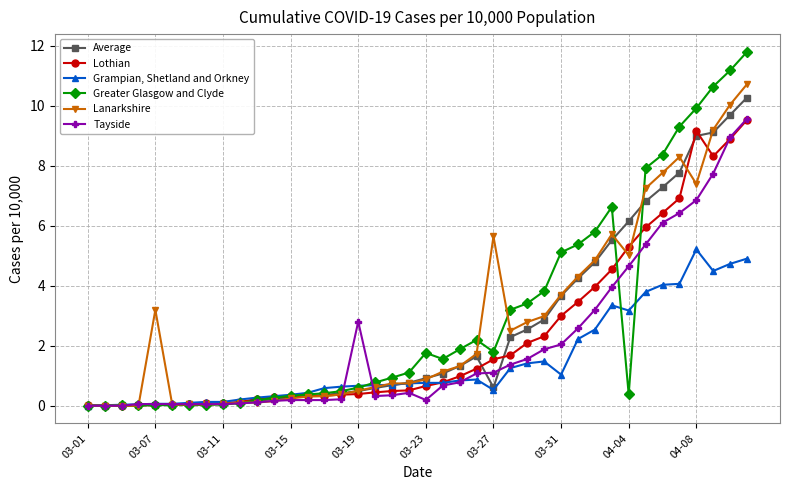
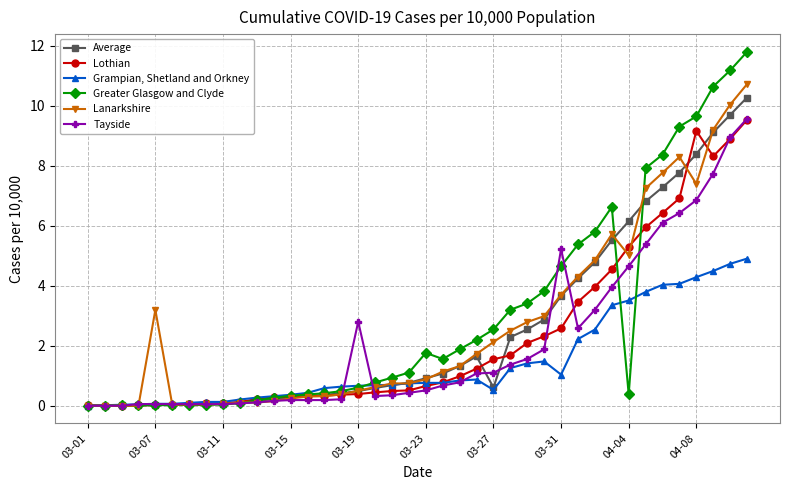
Tayside, 03-23: 0.2 -> 0.5
Greater Glasgow and Clyde, 03-27: 1.8 -> 2.5
Lanarkshire, 03-27: 5.6 -> 2.1
Lothian, 03-31: 3.0 -> 2.6
Greater Glasgow and Clyde, 03-31: 5.1 -> 4.7
Tayside, 03-31: 2.0 -> 5.2
Grampian, Shetland and Orkney, 04-04: 3.2 -> 3.5
Average, 04-08: 9.0 -> 8.4
Grampian, Shetland and Orkney, 04-08: 5.2 -> 4.3
Greater Glasgow and Clyde, 04-08: 9.9 -> 9.7
